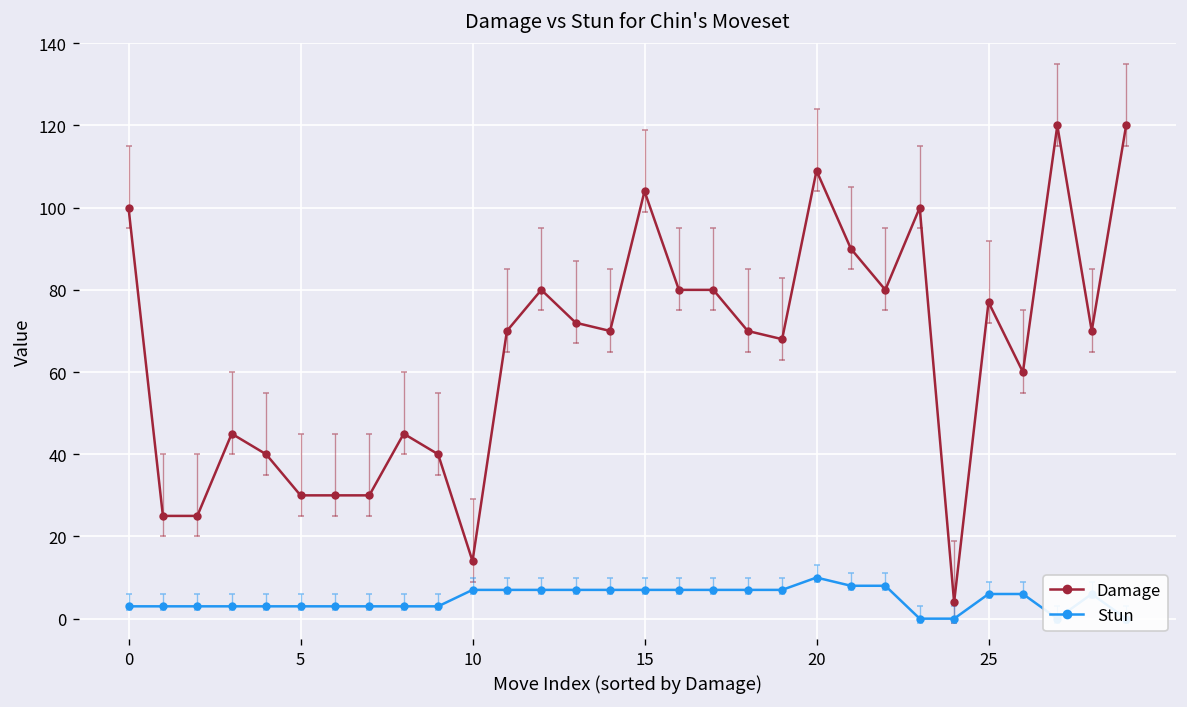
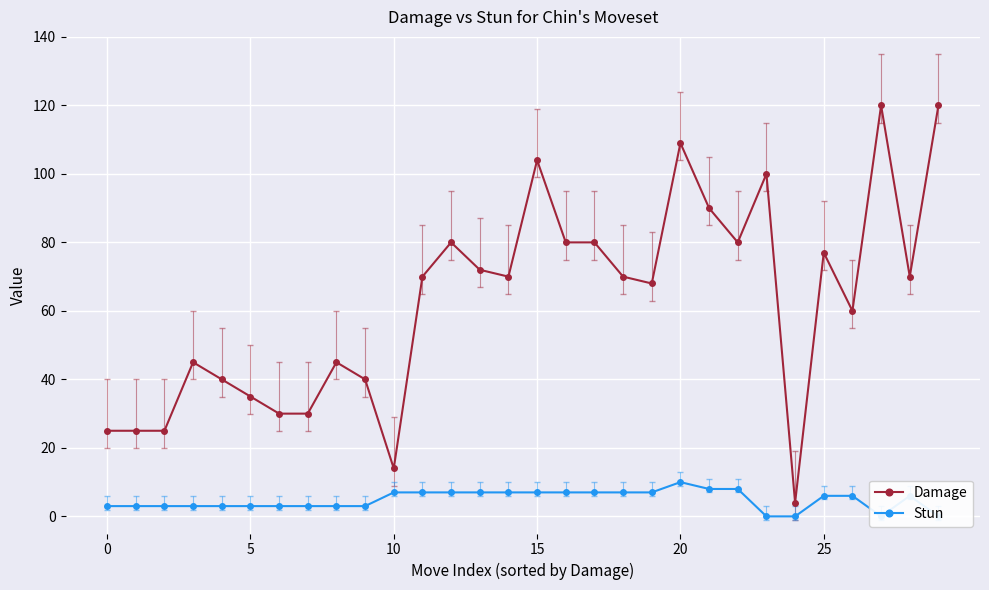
Damage, 0: 100 -> 25
Damage, 5: 30 -> 35
